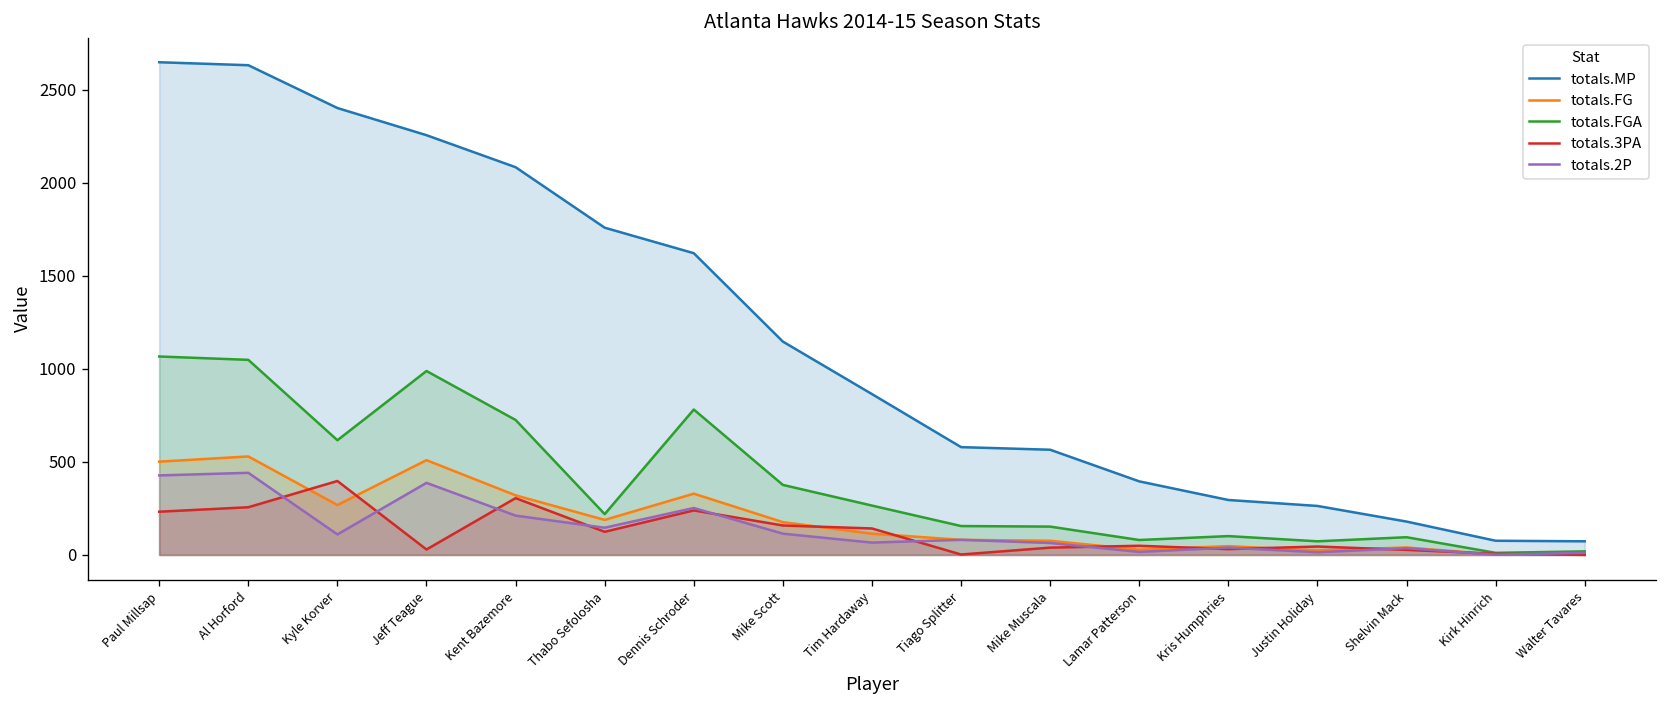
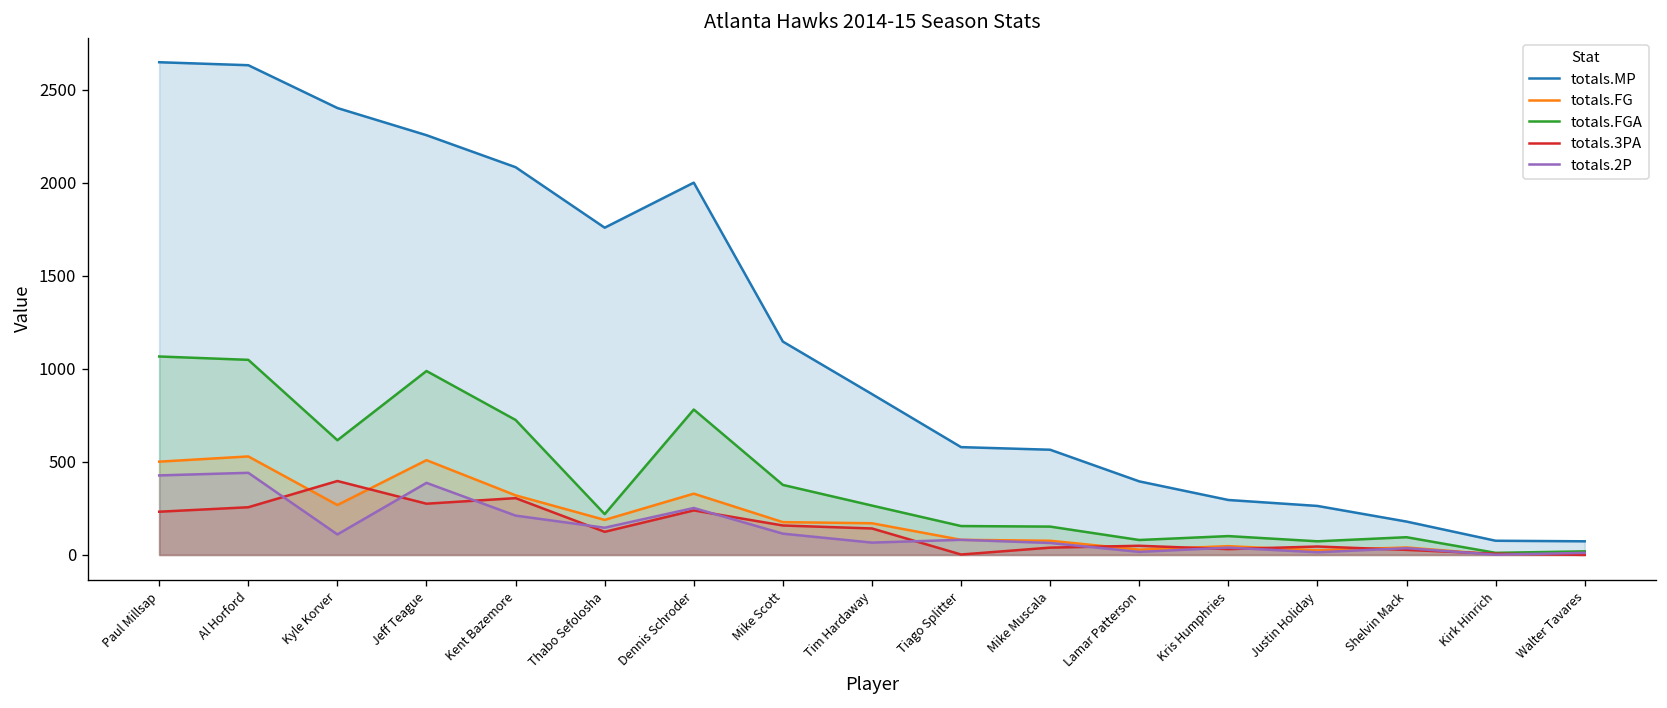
totals.3PA, Jeff Teague: 30 -> 280
totals.MP, Dennis Schroder: 1620 -> 2000
totals.FG, Tim Hardaway: 110 -> 170
